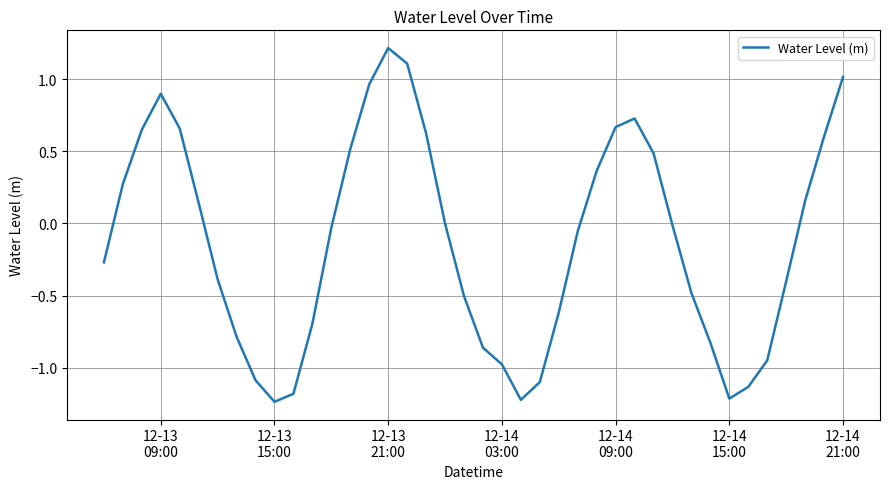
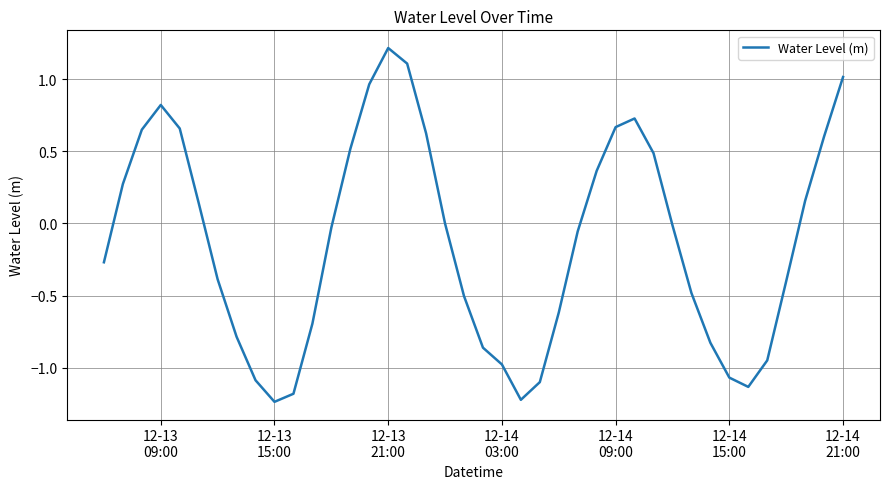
12-13 09:00: 0.90 -> 0.82
12-14 15:00: -1.21 -> -1.07
